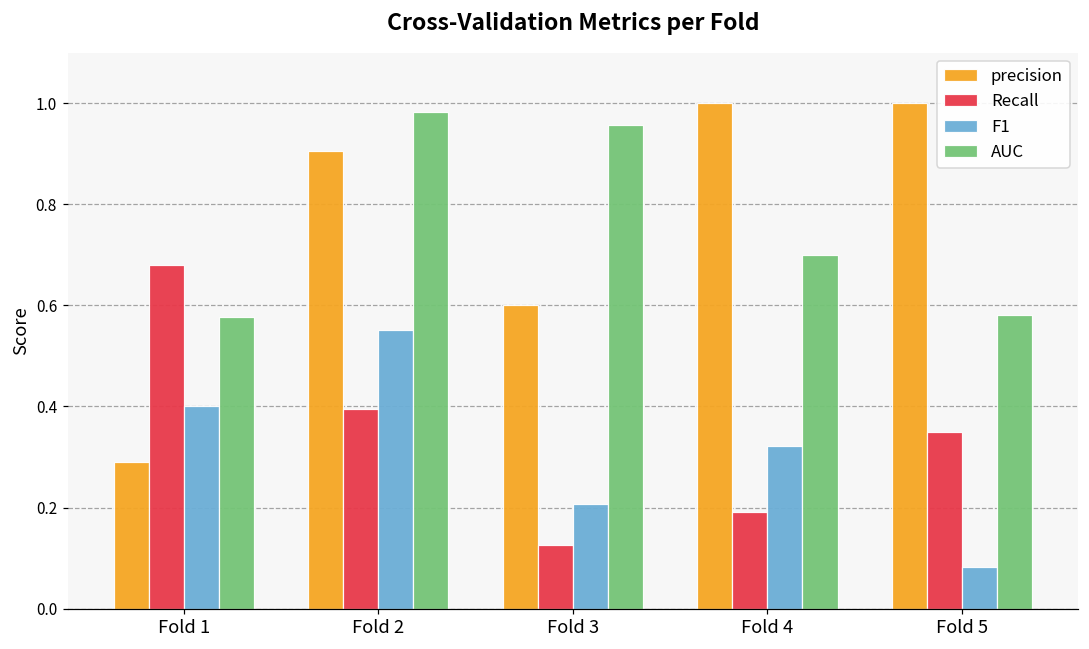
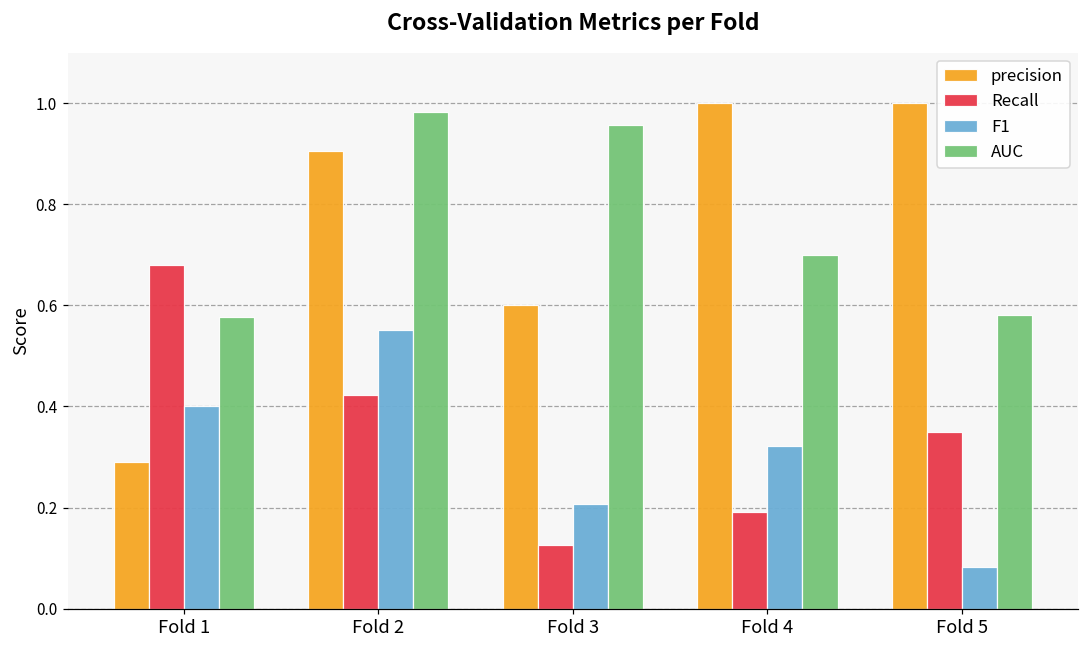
Recall, Fold 2: 0.40 -> 0.42
